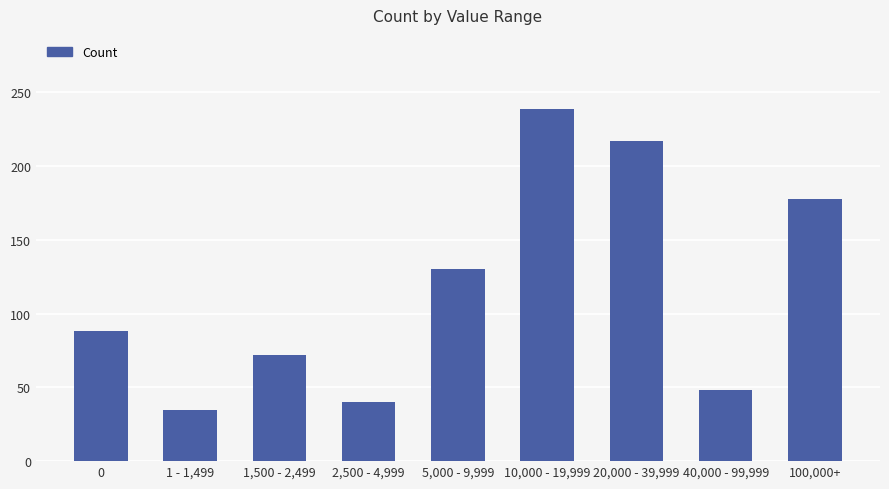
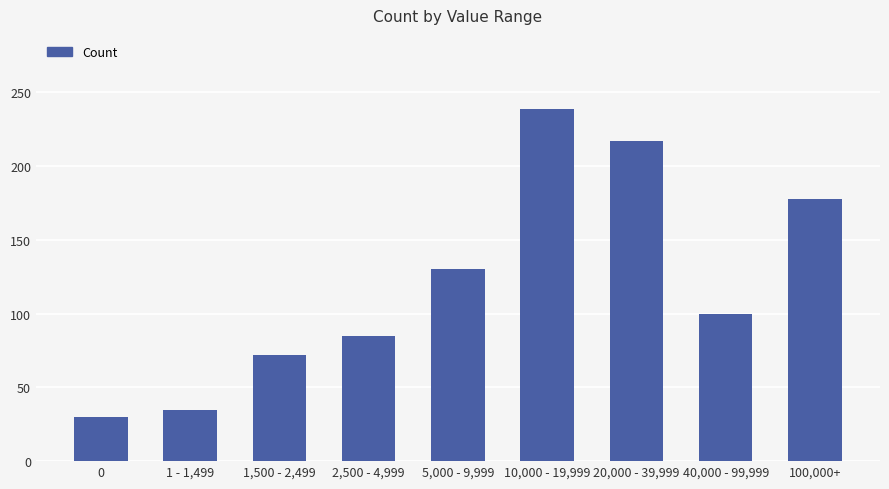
0: 88 -> 30
2,500 - 4,999: 40 -> 85
40,000 - 99,999: 48 -> 100
